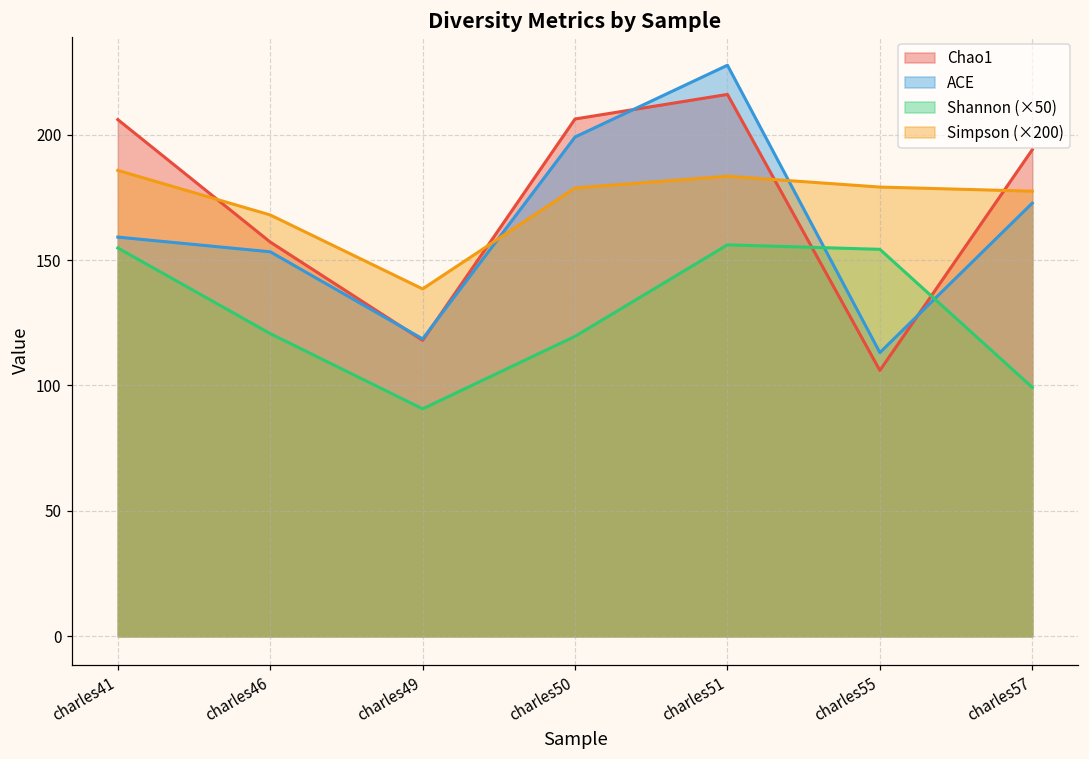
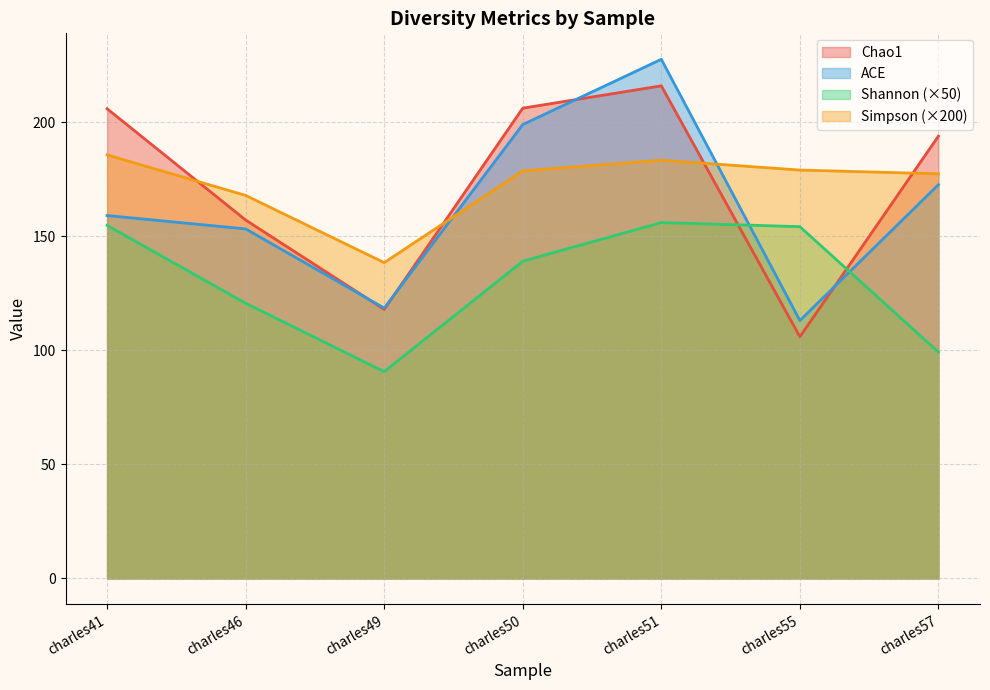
Shannon (×50), charles50: 120 -> 139
